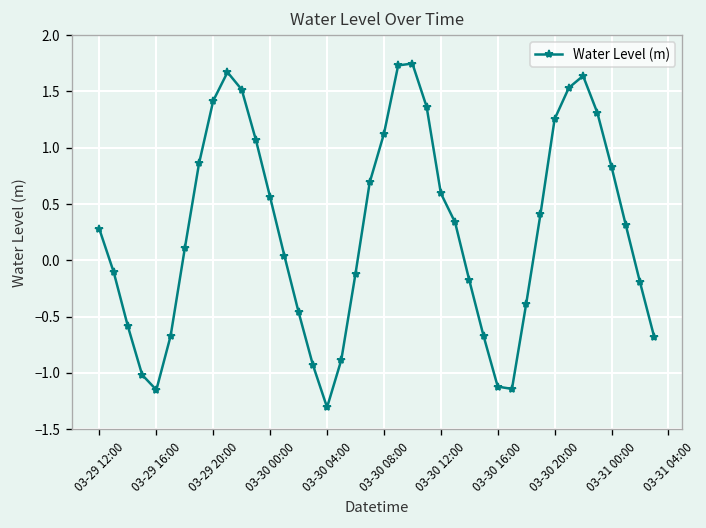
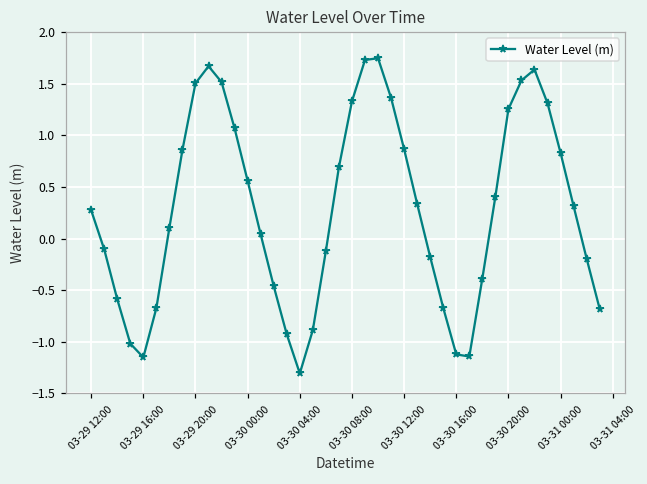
03-29 20:00: 1.4 -> 1.5
03-30 08:00: 1.1 -> 1.3
03-30 12:00: 0.6 -> 0.9
